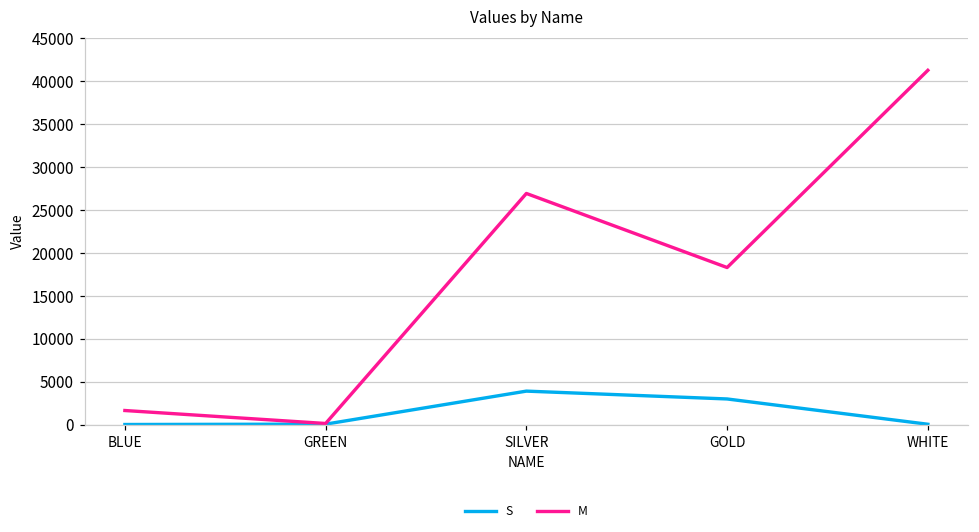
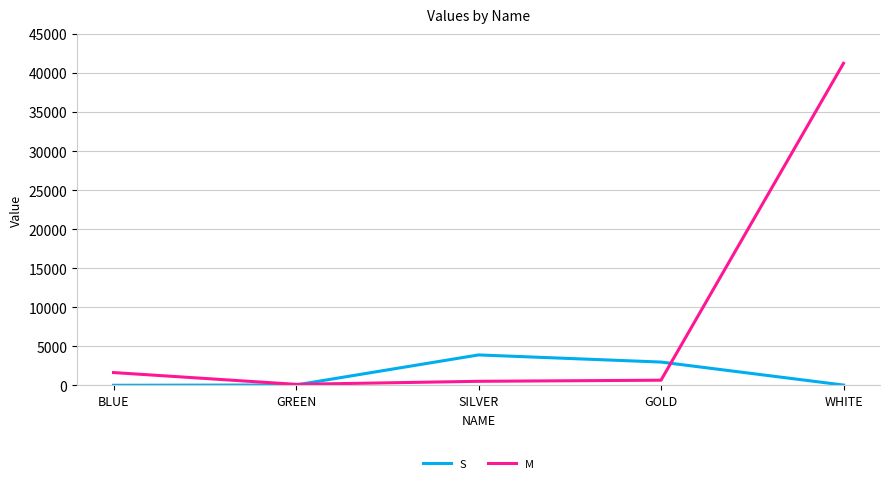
M, SILVER: 27000 -> 1000
M, GOLD: 18000 -> 1000
